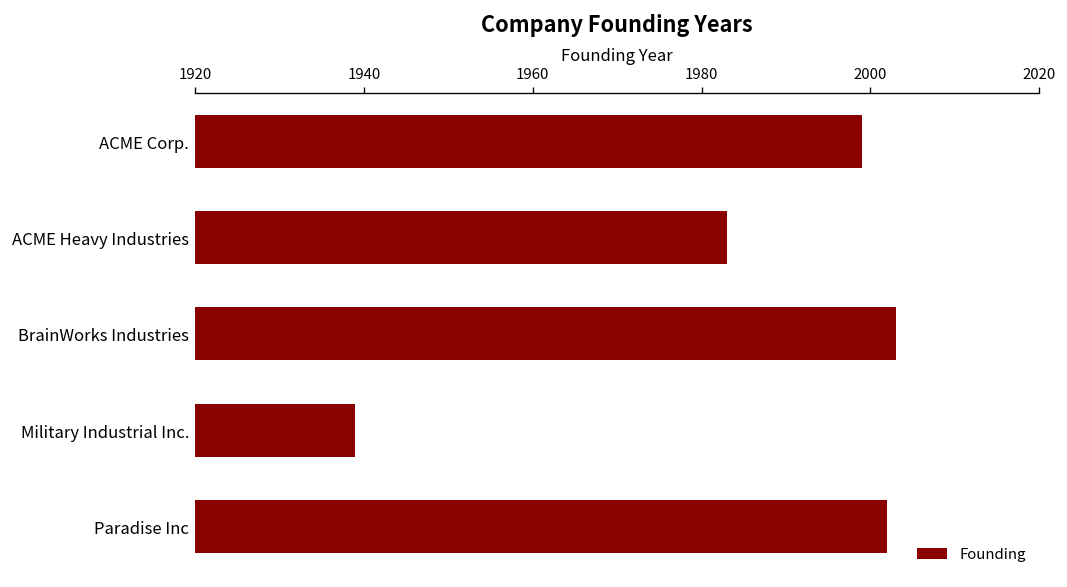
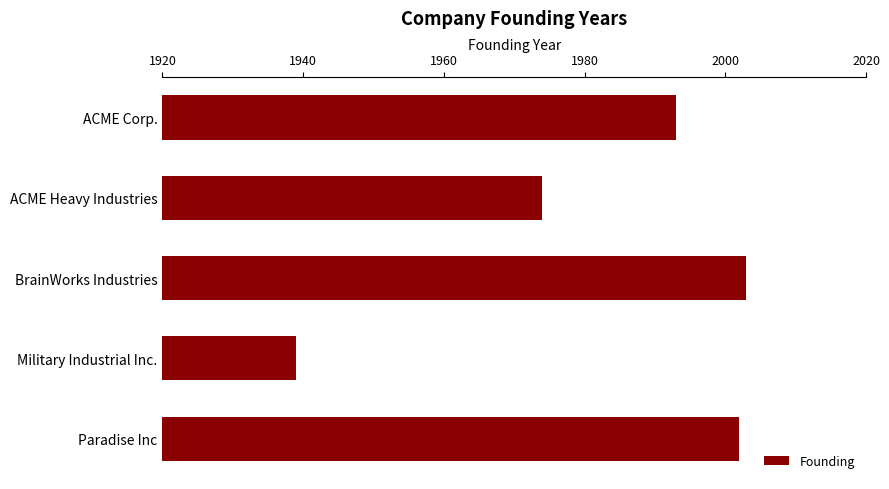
ACME Corp.: 1999 -> 1993
ACME Heavy Industries: 1983 -> 1974
